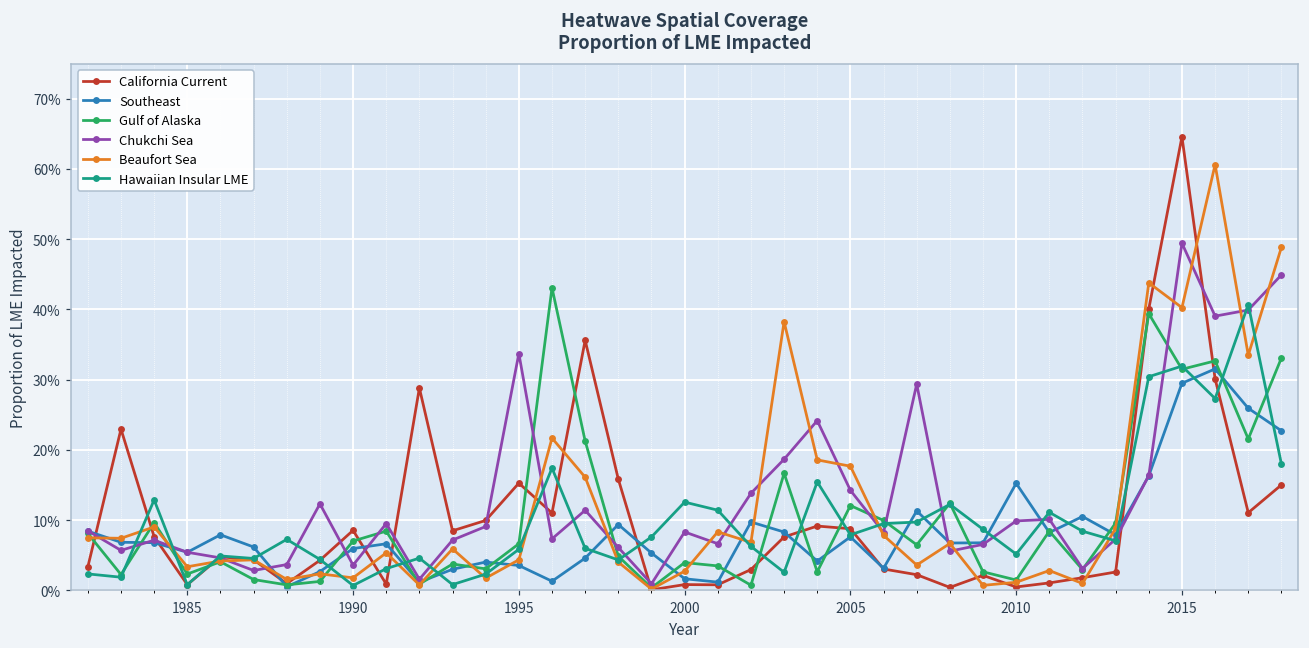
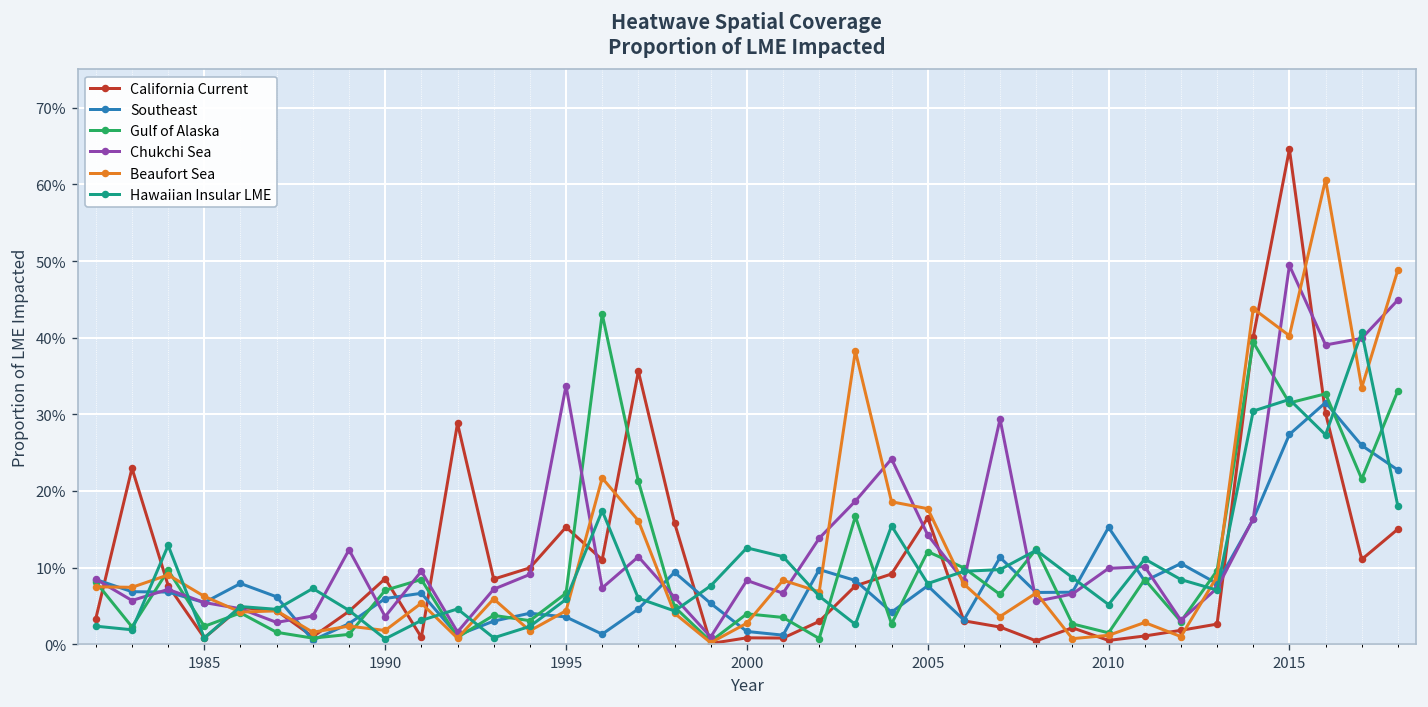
Beaufort Sea, 1985: 3% -> 6%
California Current, 2005: 9% -> 17%
Southeast, 2015: 30% -> 27%
